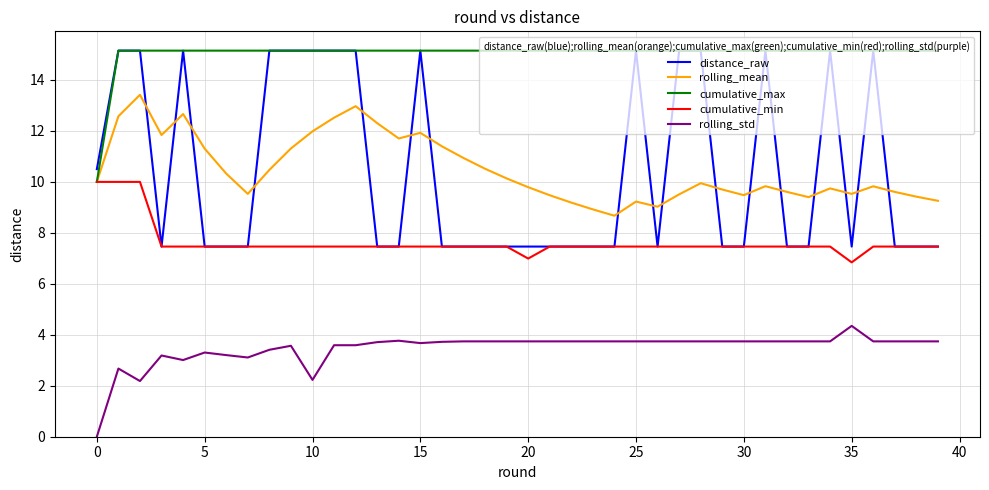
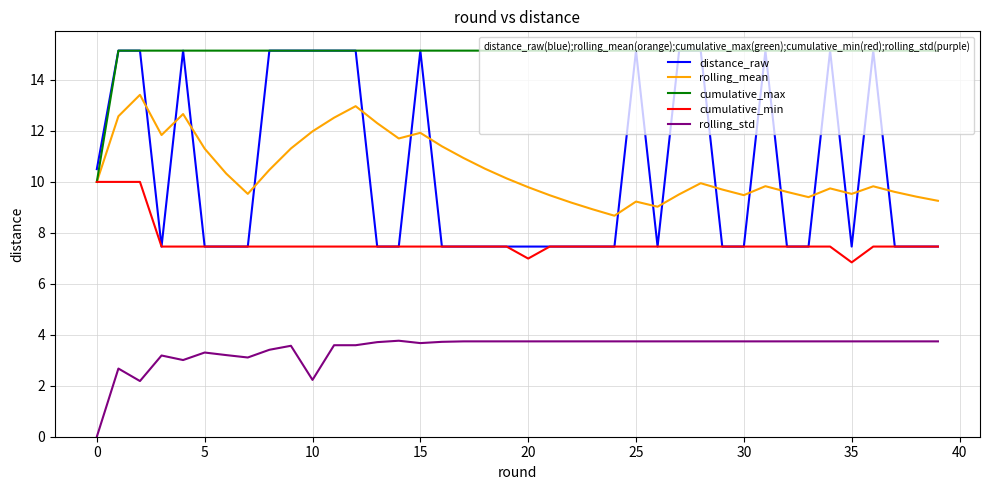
rolling_std, 35: 4.3 -> 3.7
